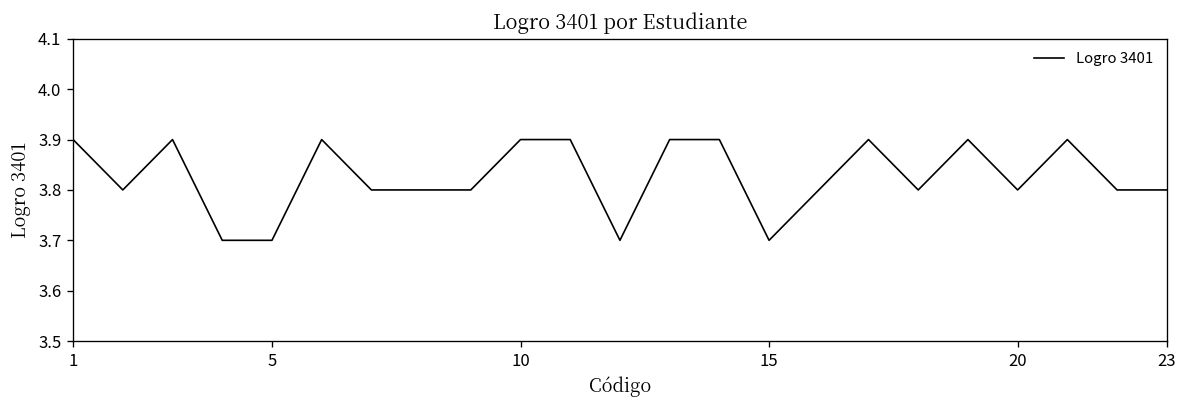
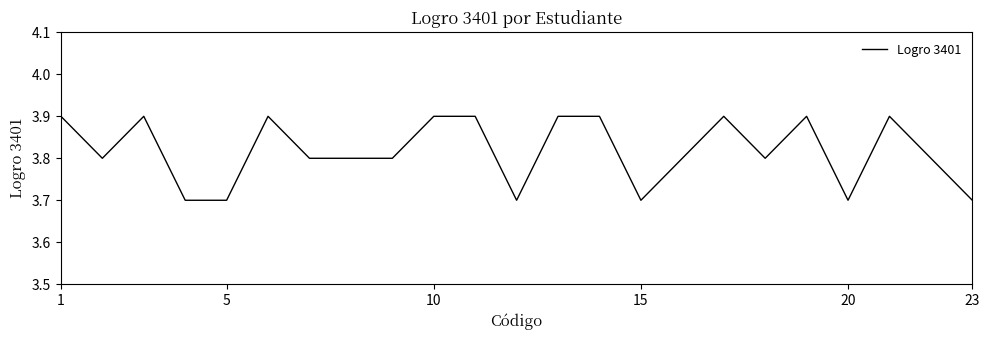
20: 3.8 -> 3.7
23: 3.8 -> 3.7
